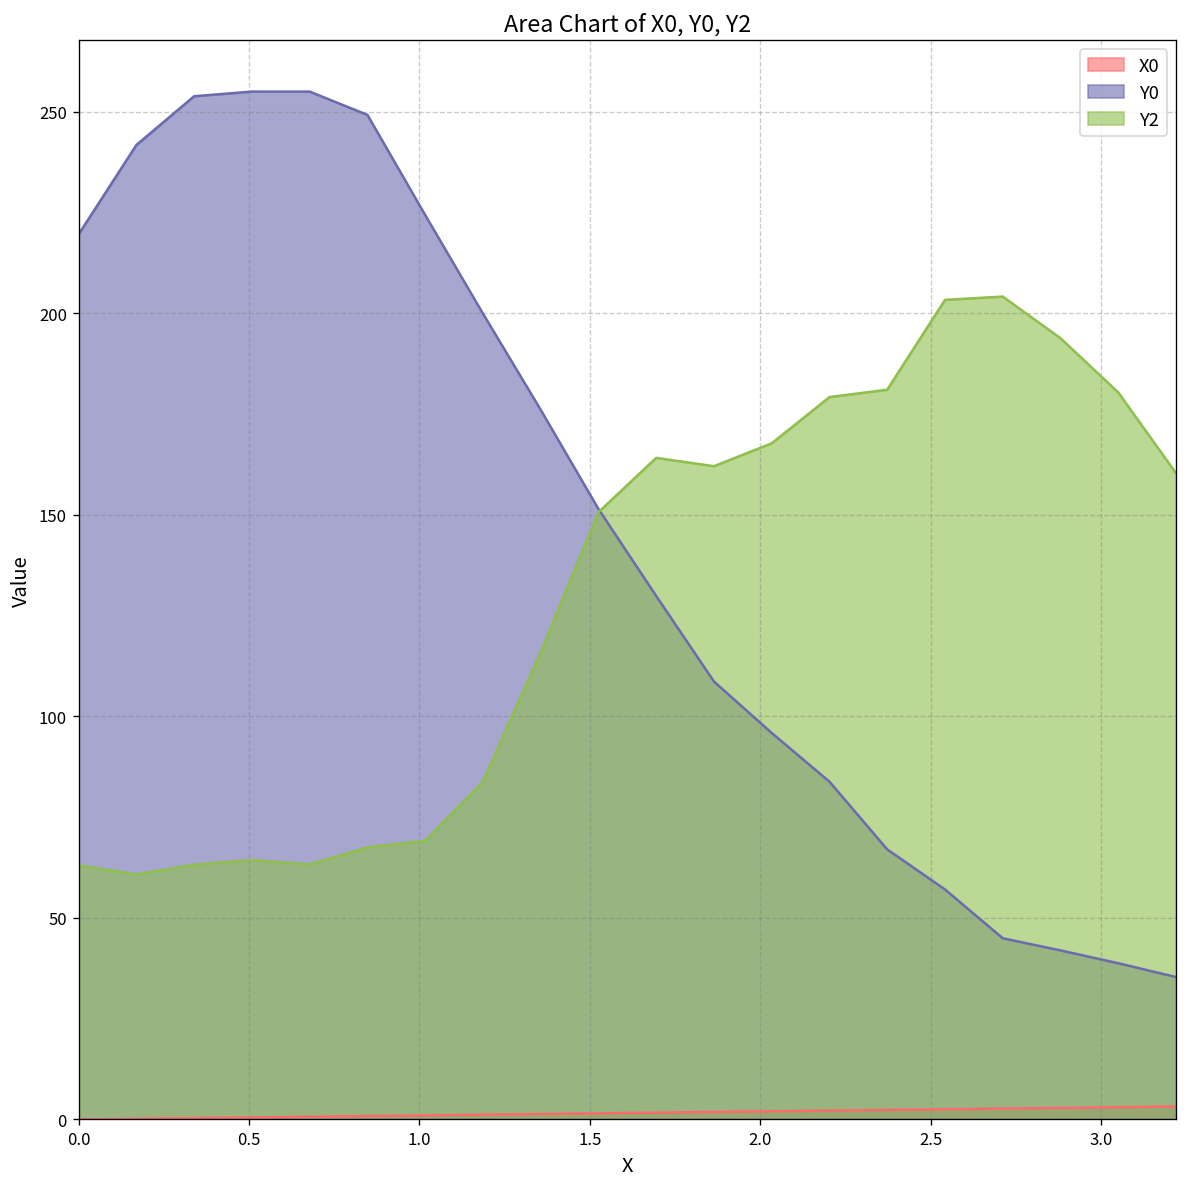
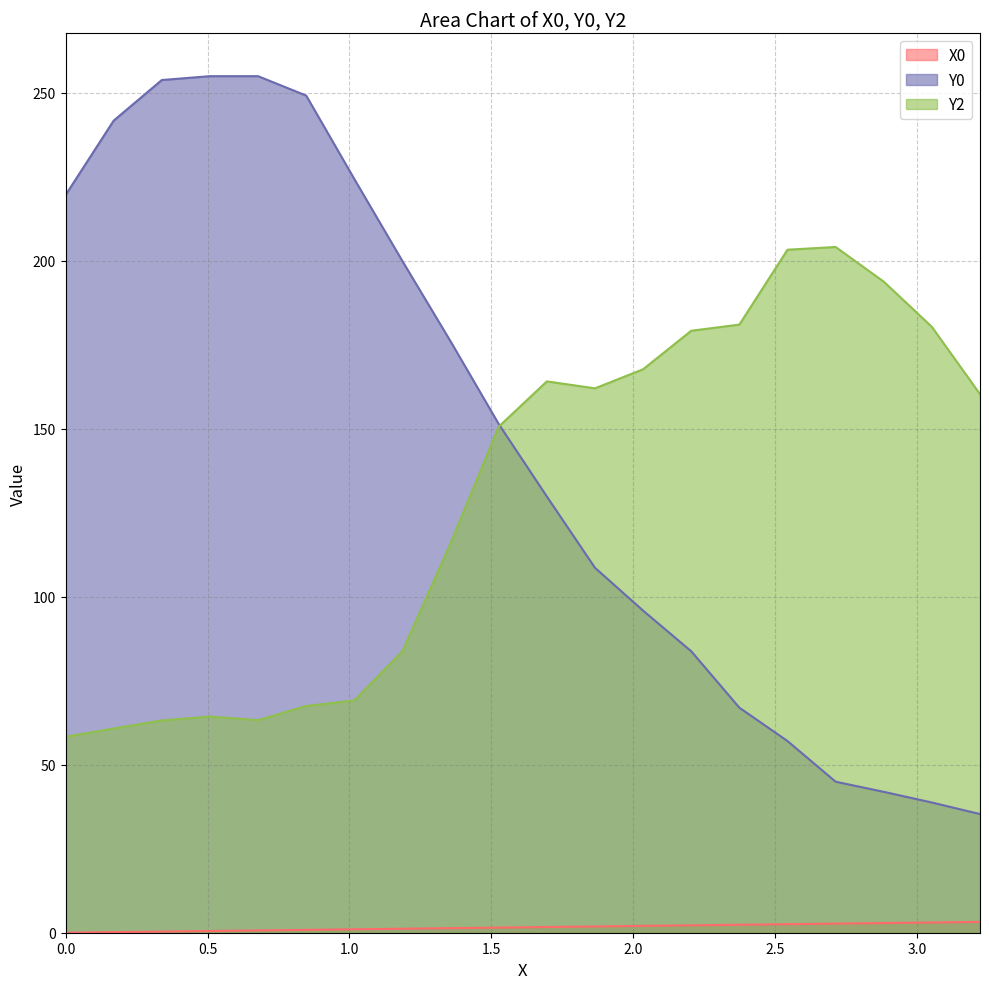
Y2, 0.0: 63 -> 58
